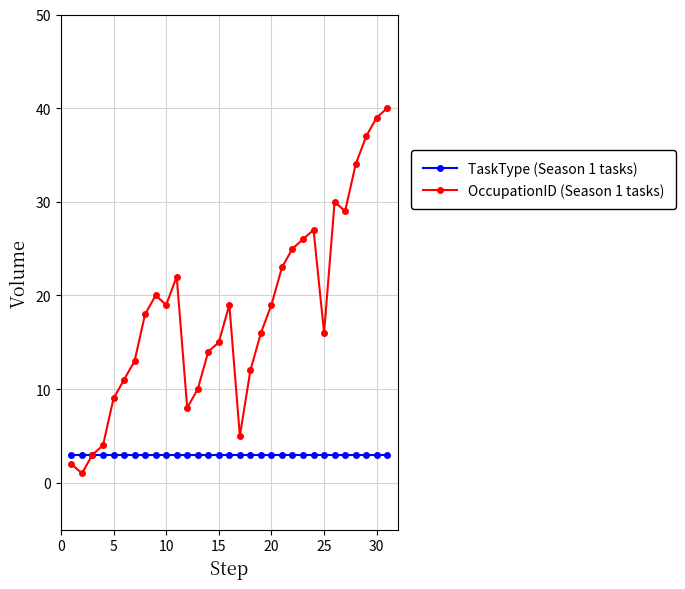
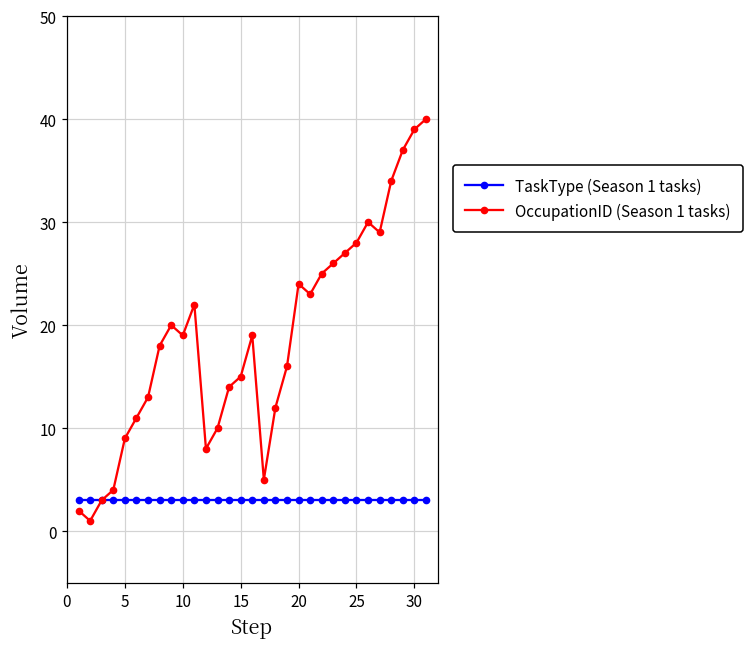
OccupationID (Season 1 tasks), 20: 19 -> 24
OccupationID (Season 1 tasks), 25: 16 -> 28
